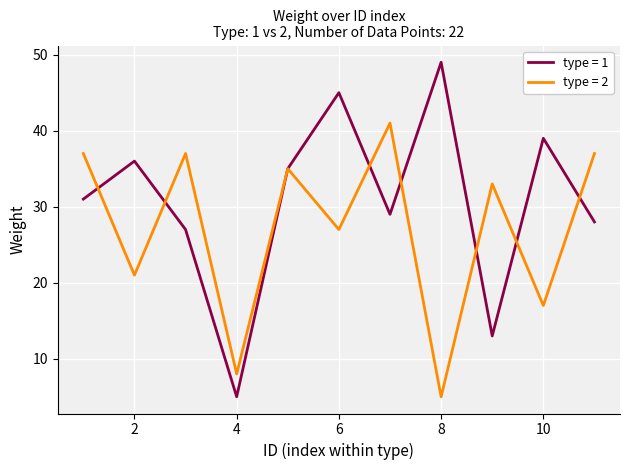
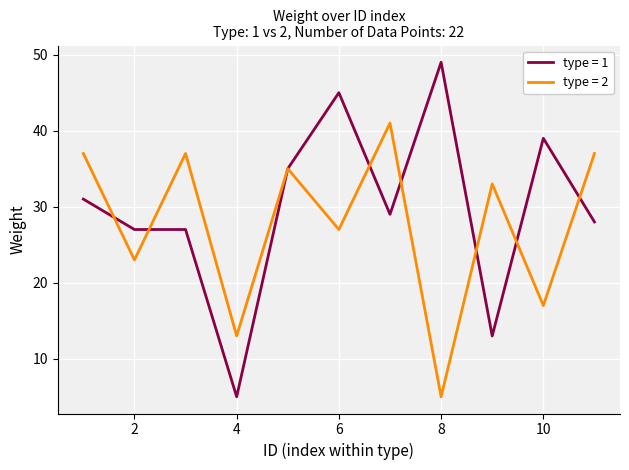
type = 1, 2: 36 -> 27
type = 2, 2: 21 -> 23
type = 2, 4: 8 -> 13
